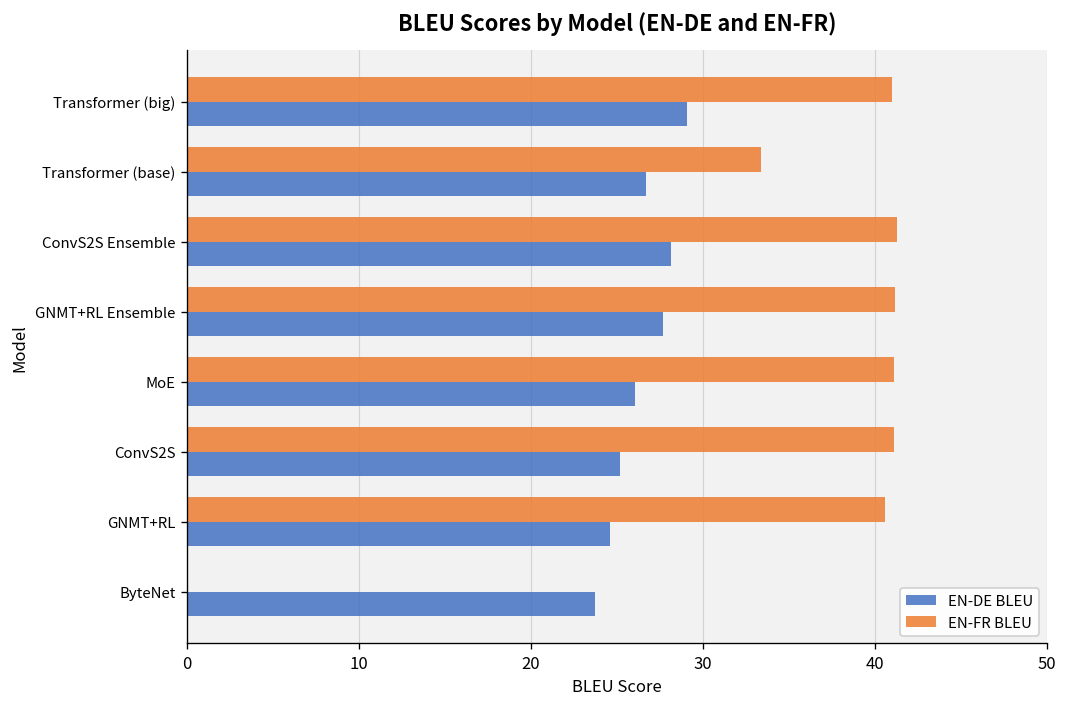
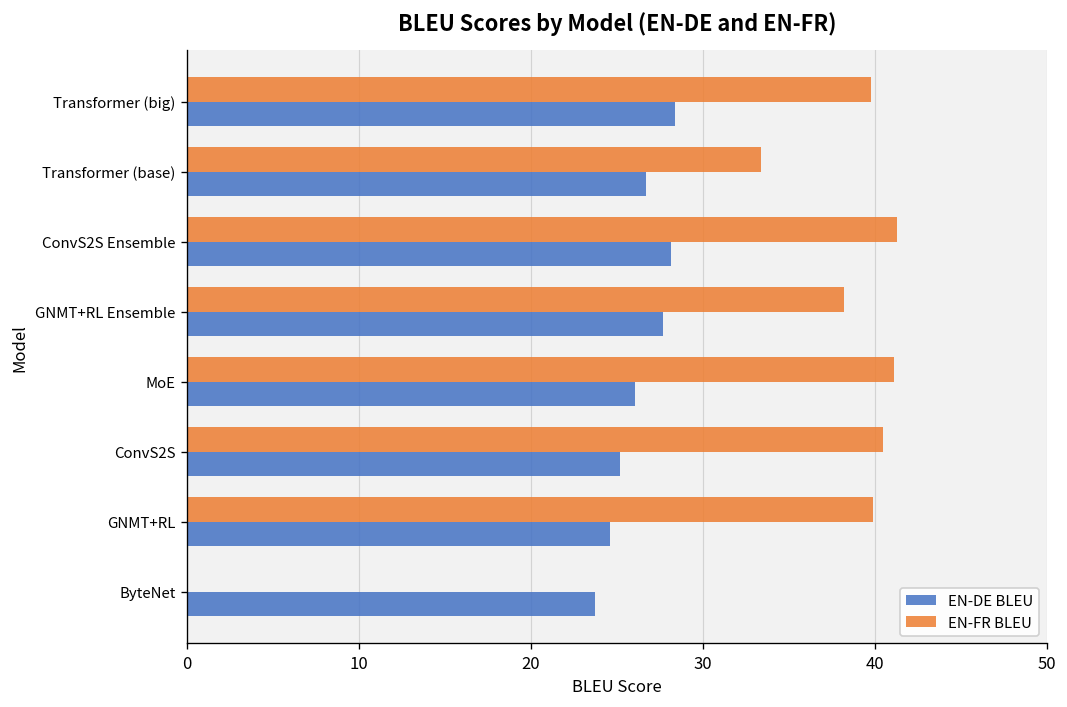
EN-FR BLEU, Transformer (big): 41.0 -> 39.8
EN-DE BLEU, Transformer (big): 29.1 -> 28.4
EN-FR BLEU, GNMT+RL Ensemble: 41.2 -> 38.2
EN-FR BLEU, ConvS2S: 41.1 -> 40.5
EN-FR BLEU, GNMT+RL: 40.6 -> 39.9
